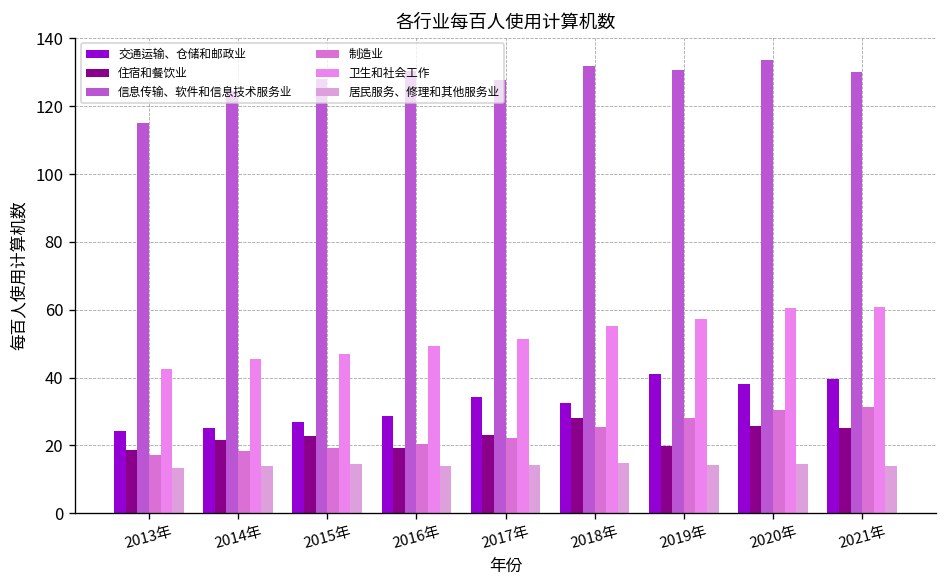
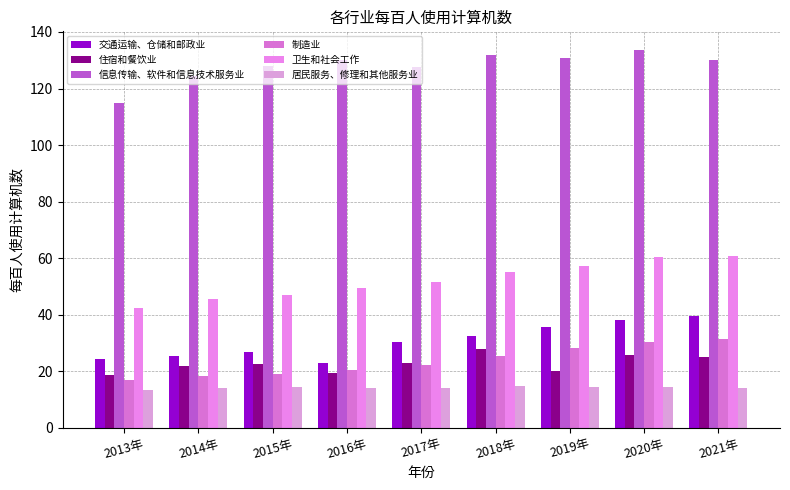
交通运输、仓储和邮政业, 2016年: 29 -> 23
交通运输、仓储和邮政业, 2017年: 34 -> 30
交通运输、仓储和邮政业, 2019年: 41 -> 36
